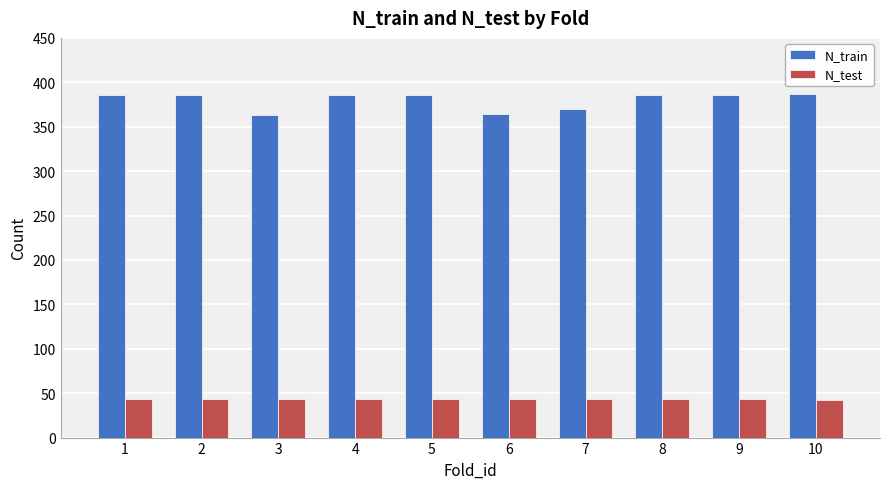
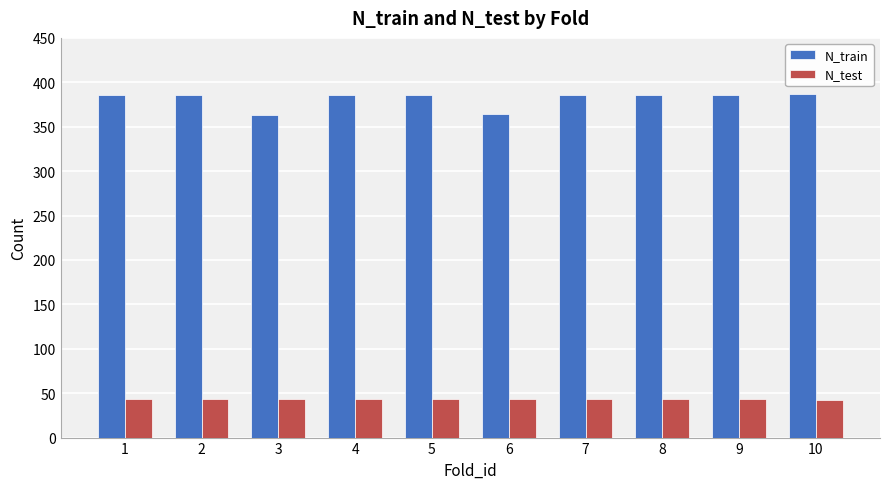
N_train, 7: 370 -> 390
